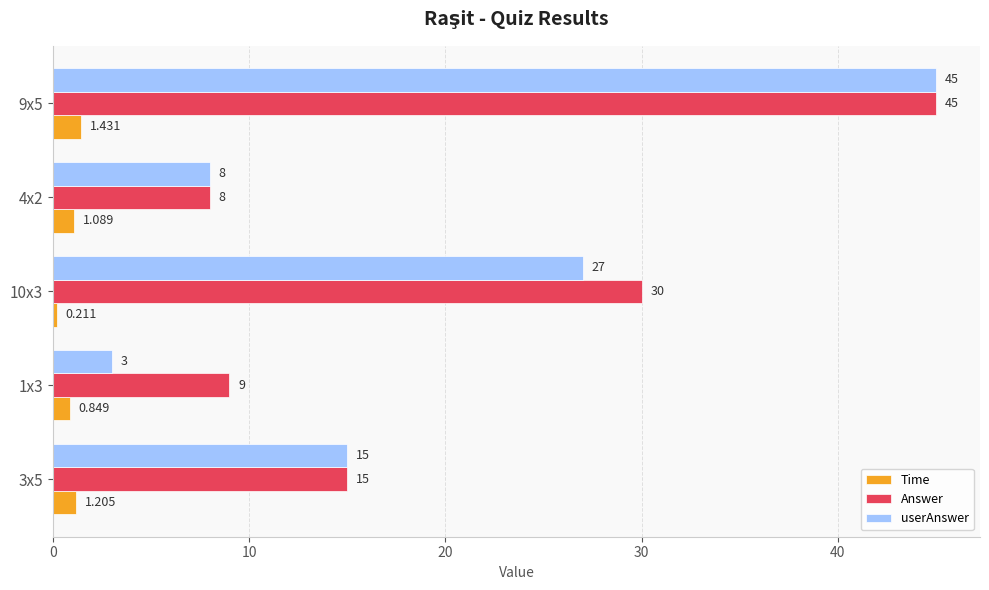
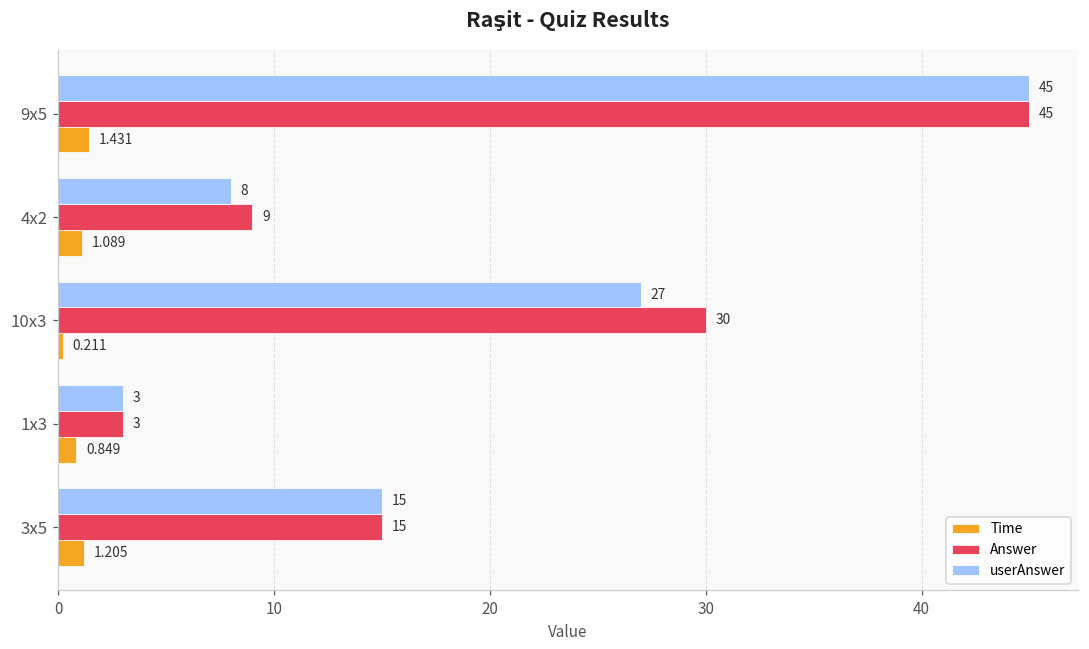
Answer, 4x2: 8 -> 9
Answer, 1x3: 9 -> 3
